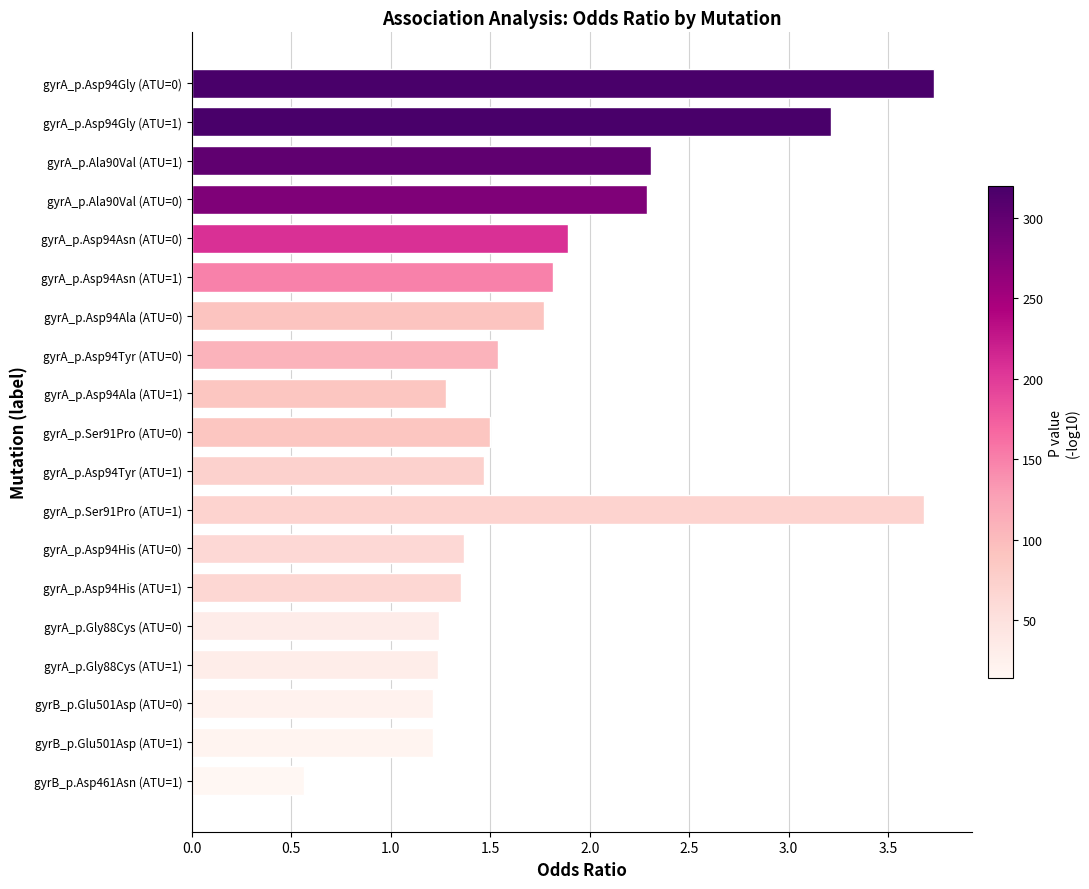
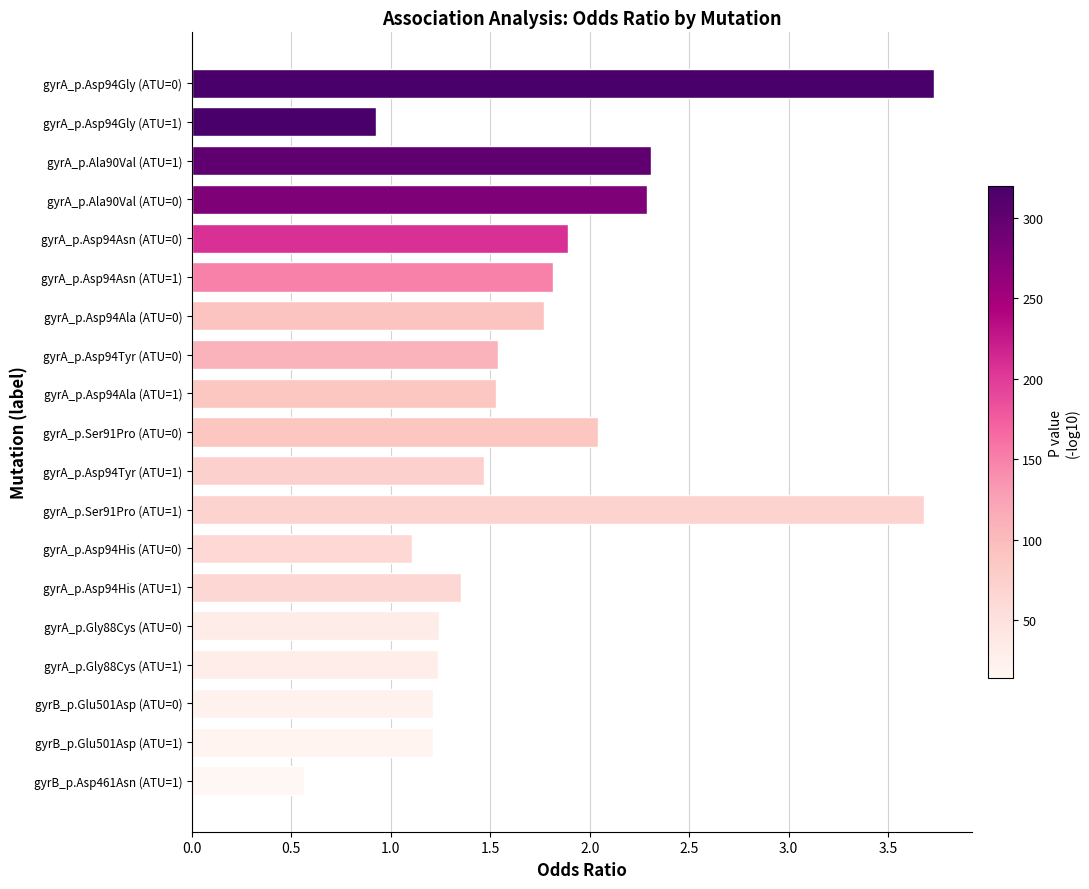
gyrA_p.Asp94Gly (ATU=1): 3.22 -> 0.92
gyrA_p.Asp94Ala (ATU=1): 1.28 -> 1.53
gyrA_p.Ser91Pro (ATU=0): 1.50 -> 2.04
gyrA_p.Asp94His (ATU=0): 1.37 -> 1.11
